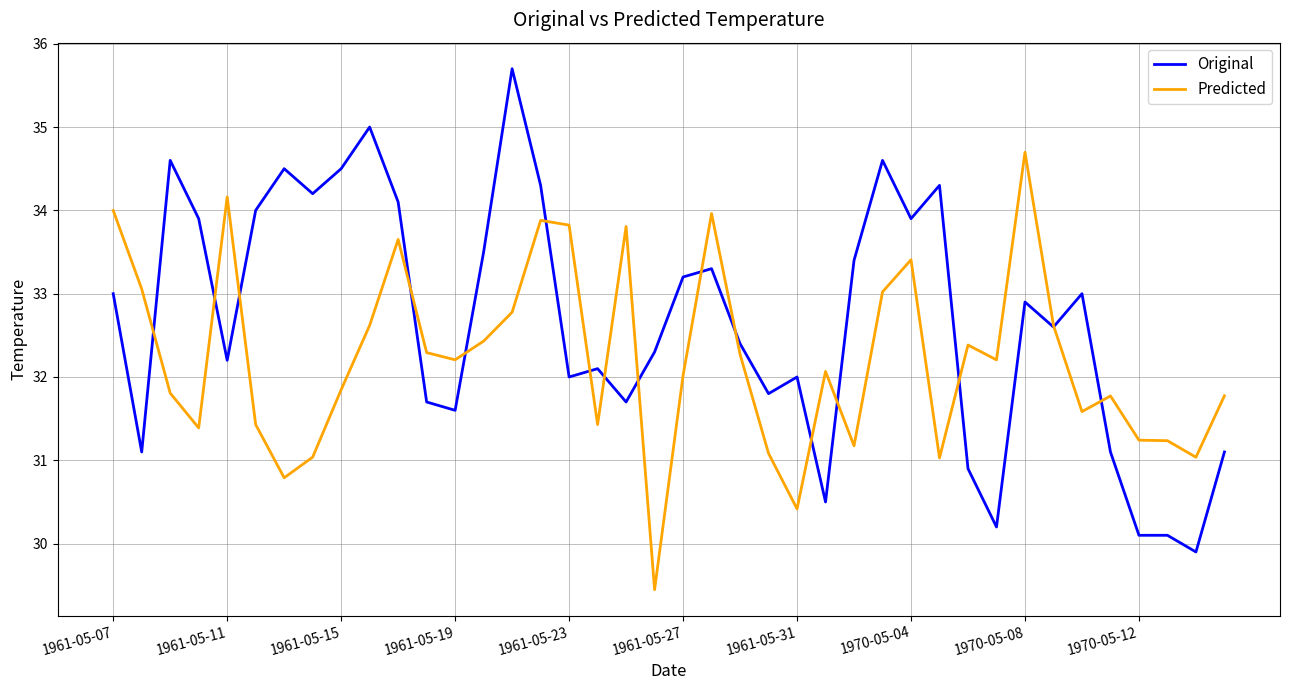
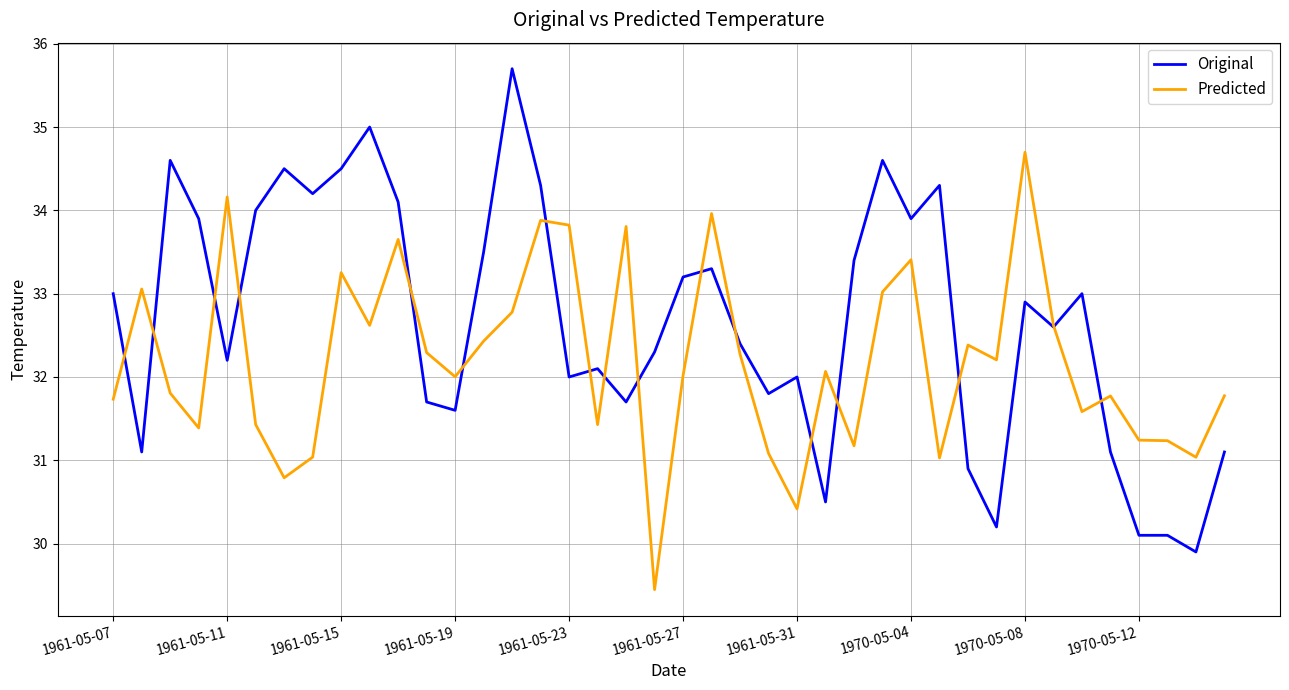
Predicted, 1961-05-07: 34.0 -> 31.7
Predicted, 1961-05-15: 31.8 -> 33.3
Predicted, 1961-05-19: 32.2 -> 32.0
